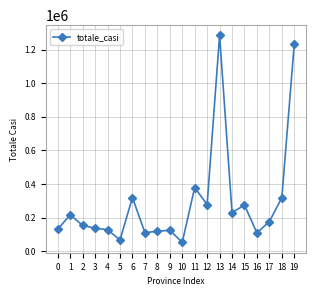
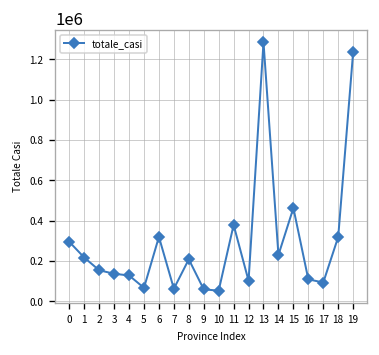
0: 130000 -> 300000
7: 110000 -> 60000
8: 120000 -> 210000
9: 130000 -> 60000
12: 280000 -> 100000
15: 280000 -> 460000
17: 180000 -> 90000
